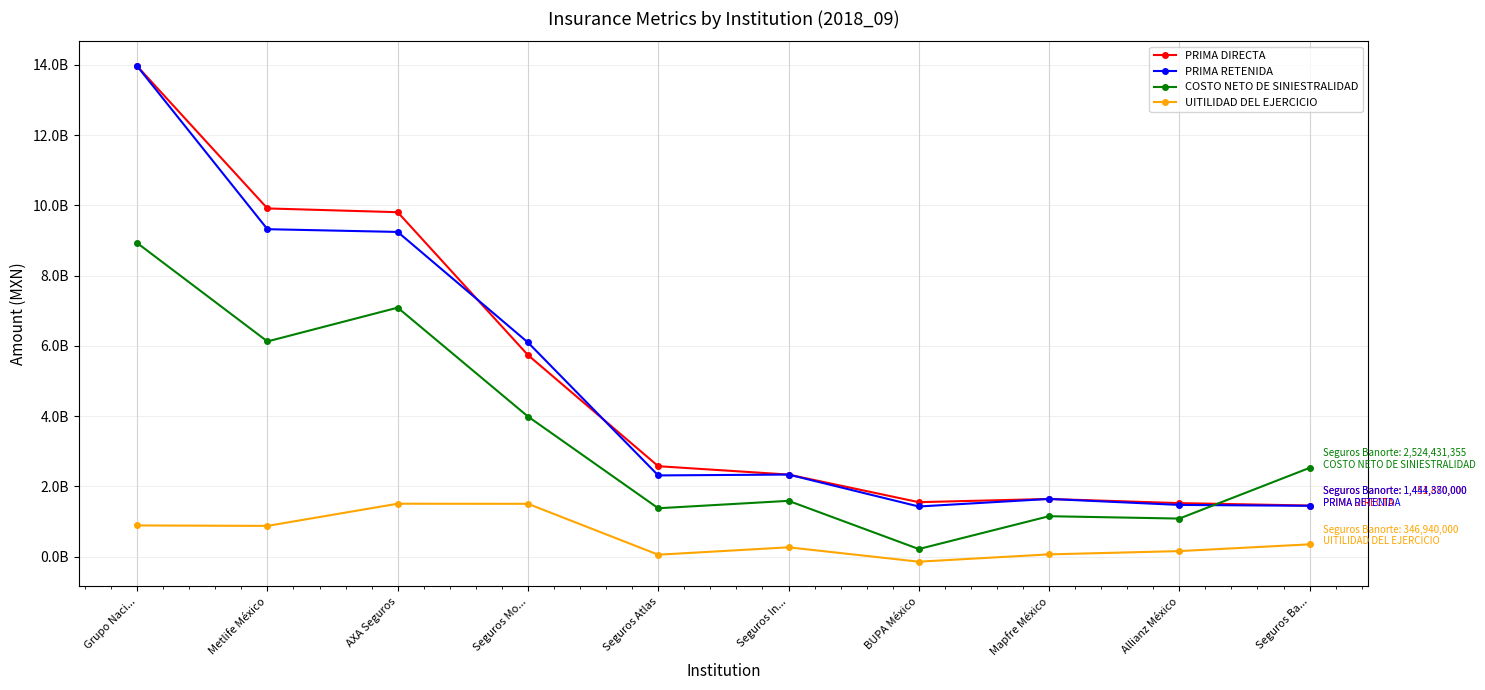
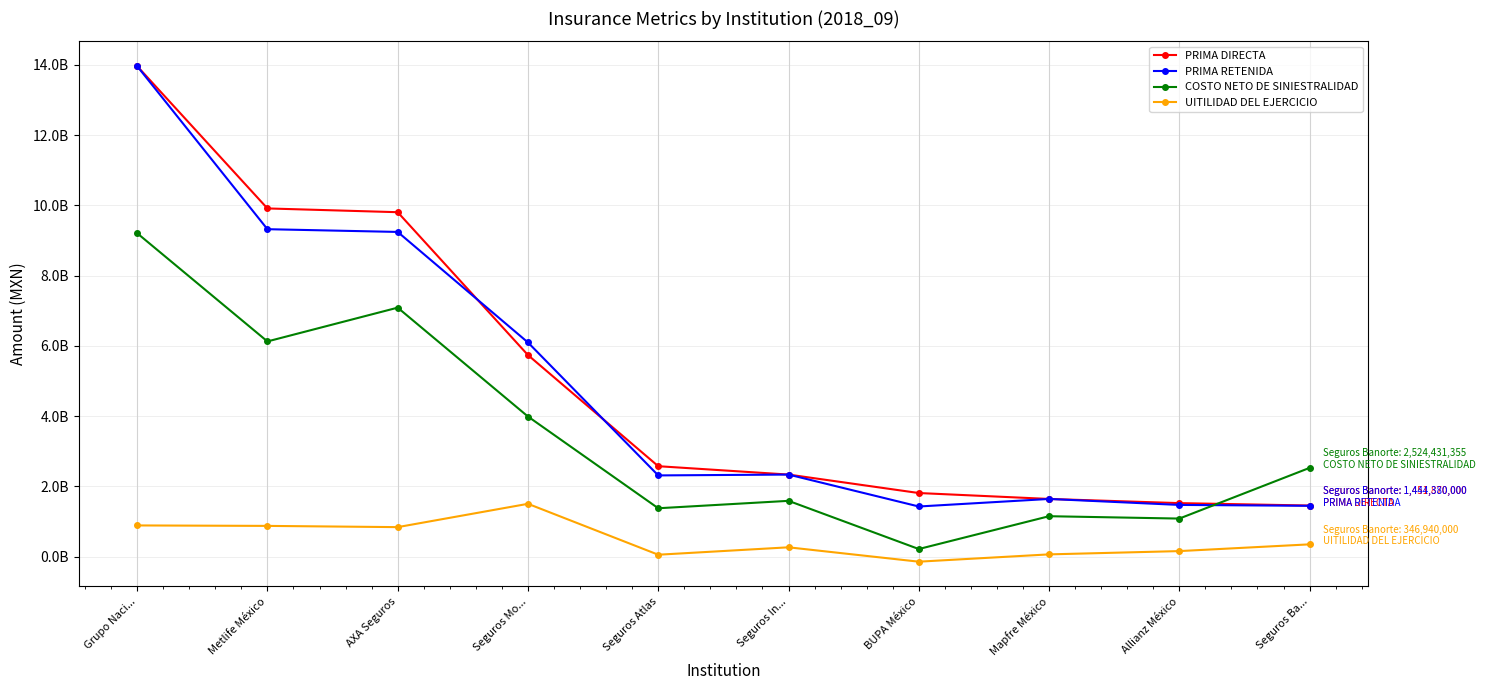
COSTO NETO DE SINIESTRALIDAD, Grupo Naci...: 8900000000 -> 9200000000
UITILIDAD DEL EJERCICIO, AXA Seguros: 1500000000 -> 800000000
PRIMA DIRECTA, BUPA México: 1500000000 -> 1800000000
